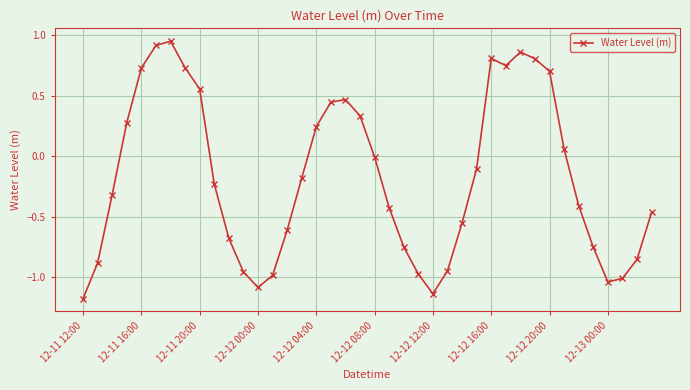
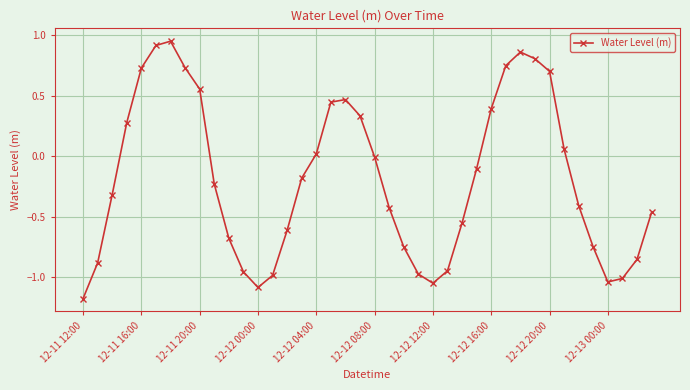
12-12 04:00: 0.24 -> 0.02
12-12 12:00: -1.14 -> -1.05
12-12 16:00: 0.81 -> 0.39
